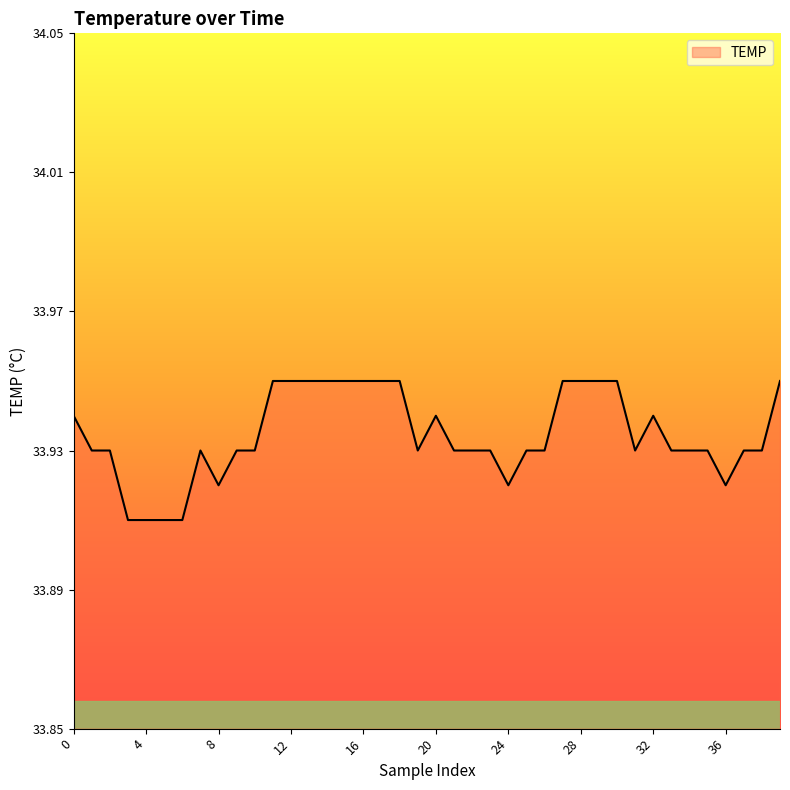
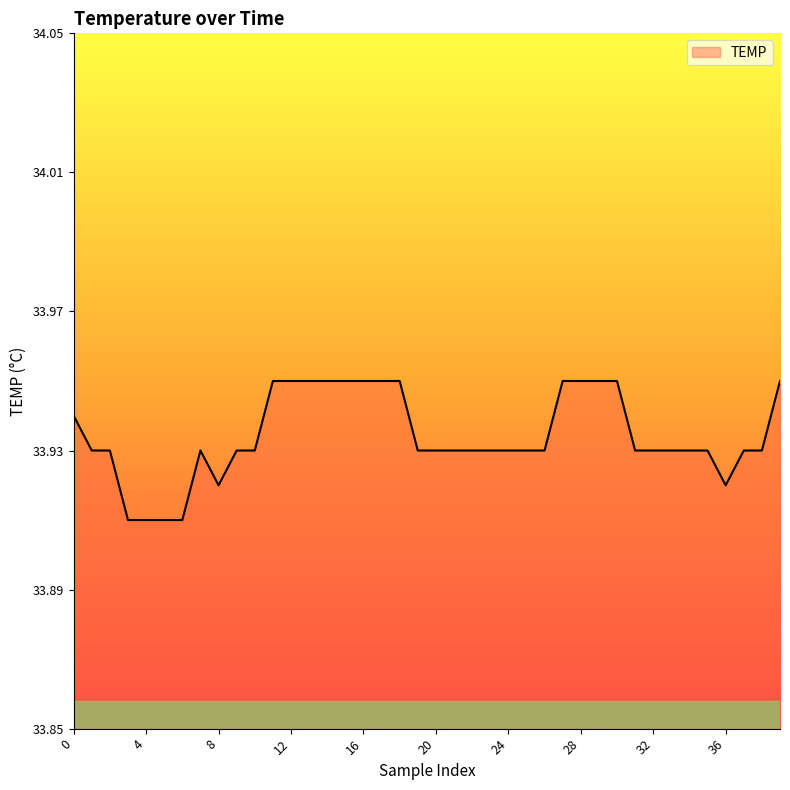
20: 33.94 -> 33.93
24: 33.92 -> 33.93
32: 33.94 -> 33.93
